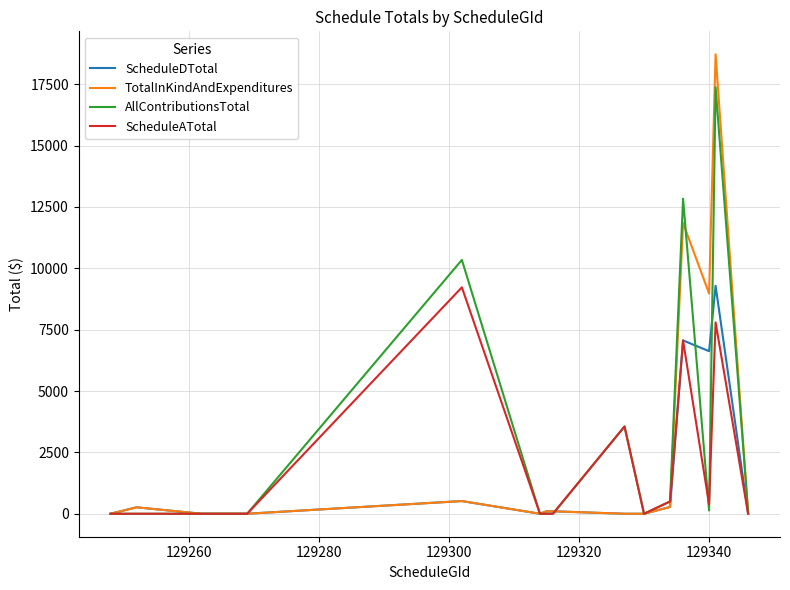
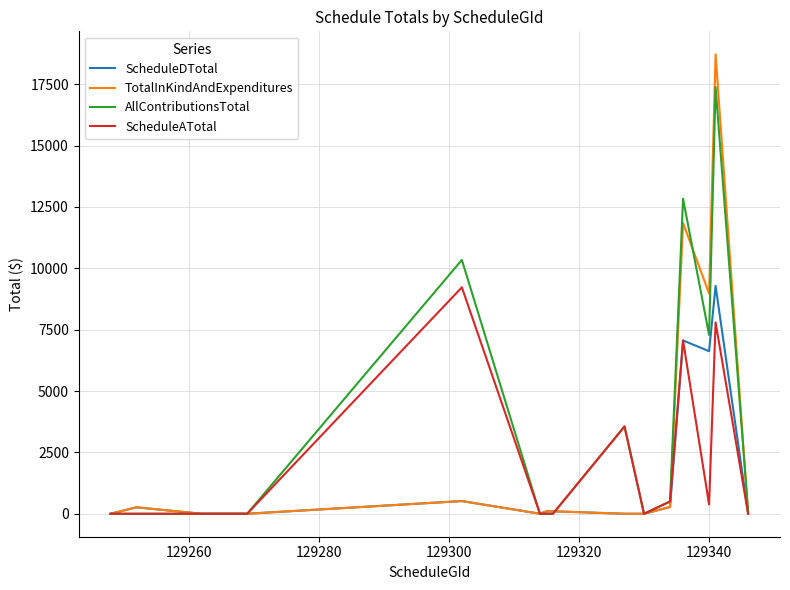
AllContributionsTotal, 129340: 100 -> 7300
